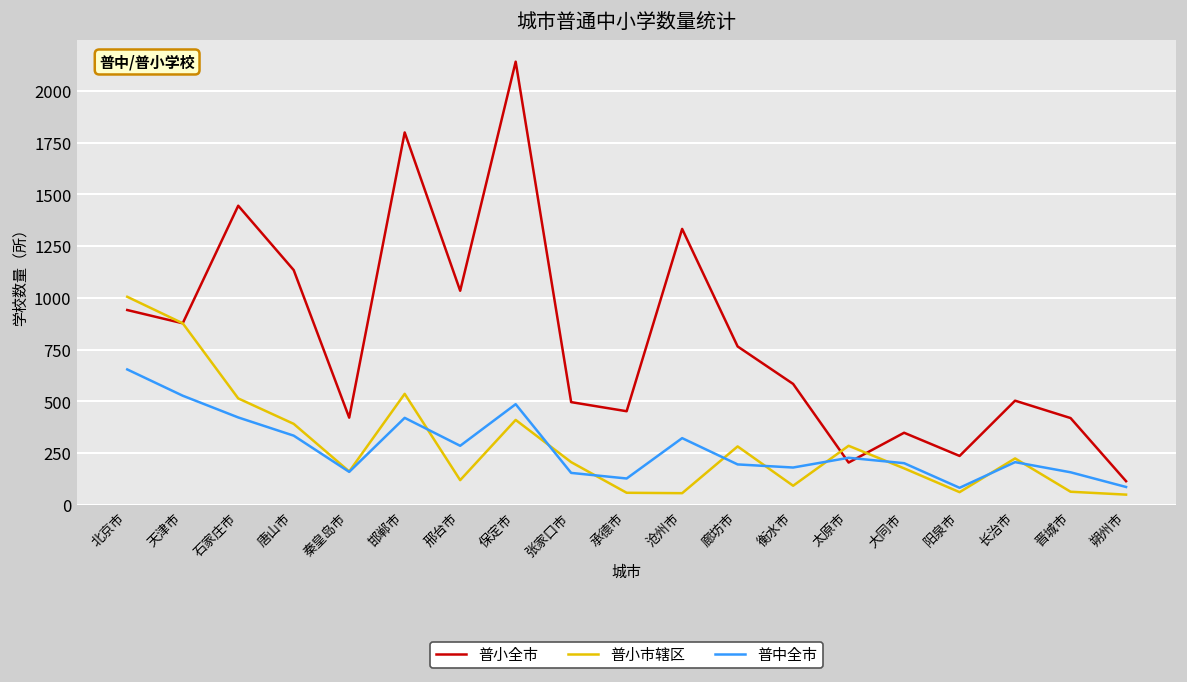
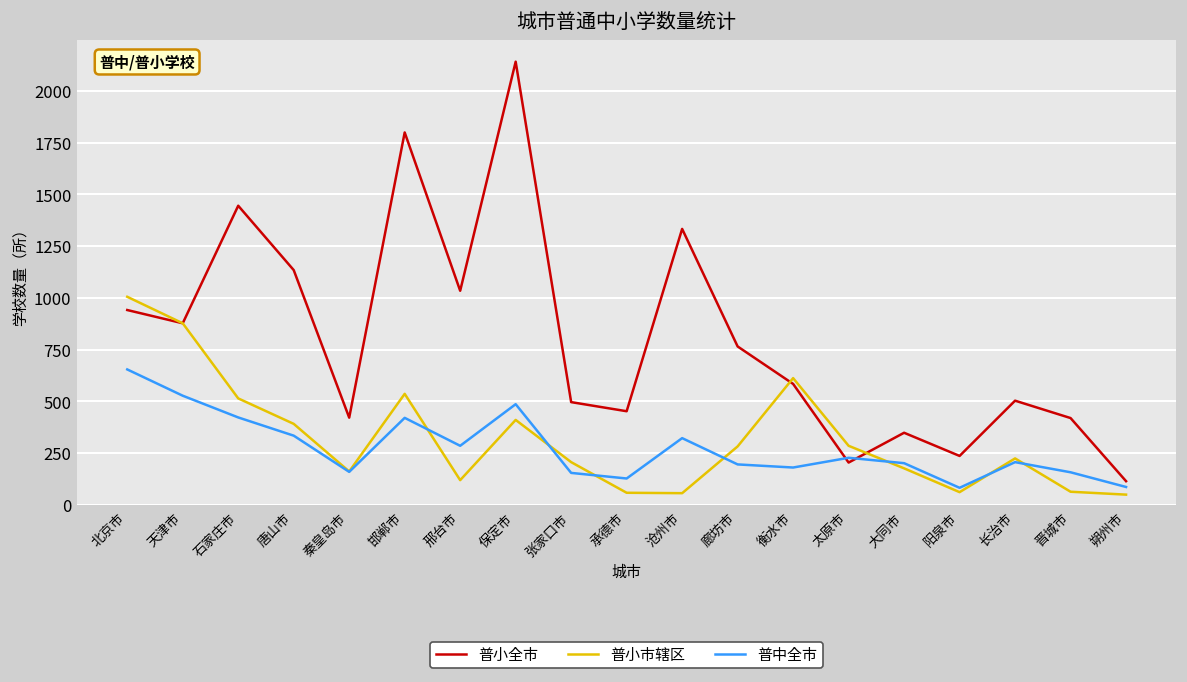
普小市辖区, 衡水市: 90 -> 610
